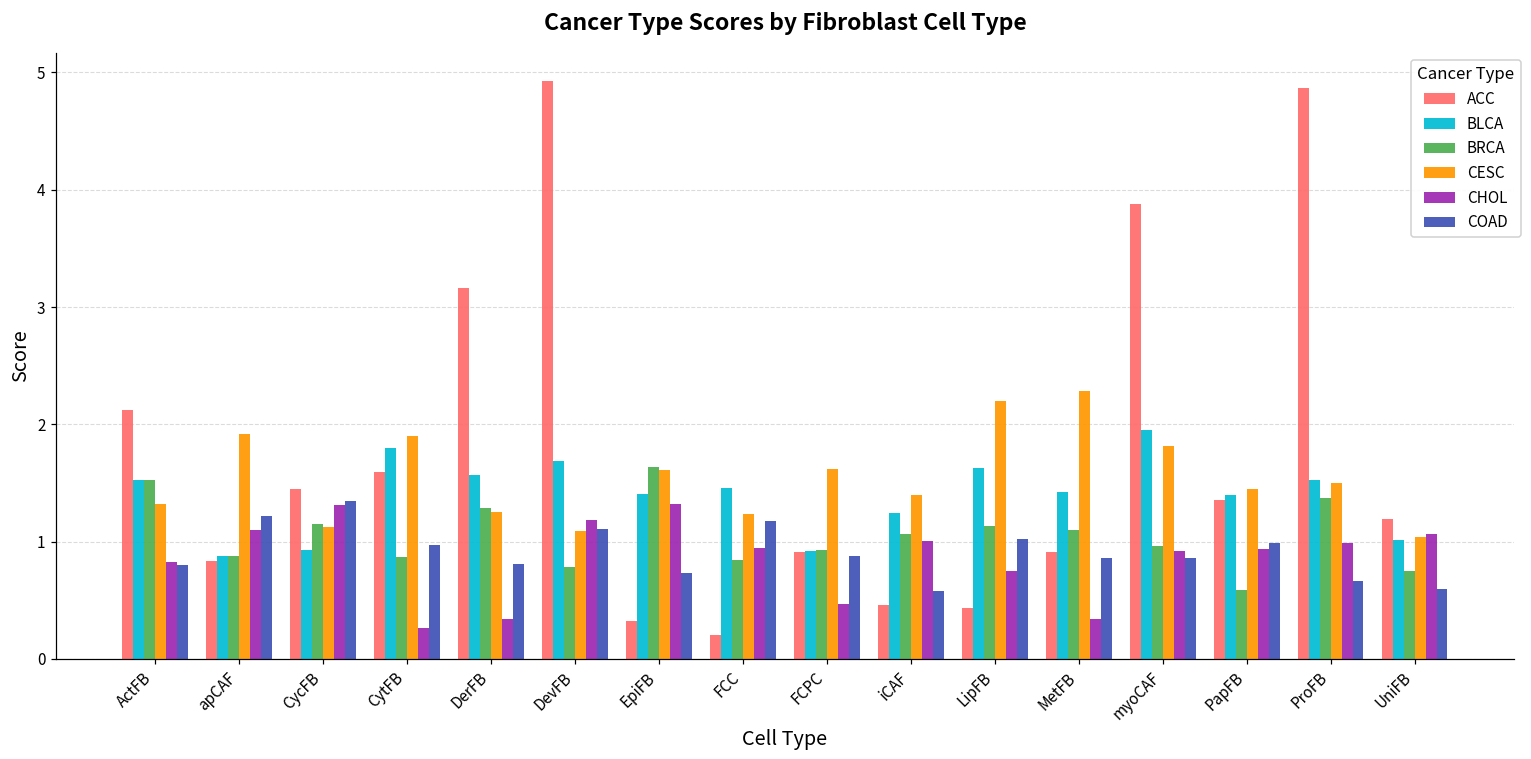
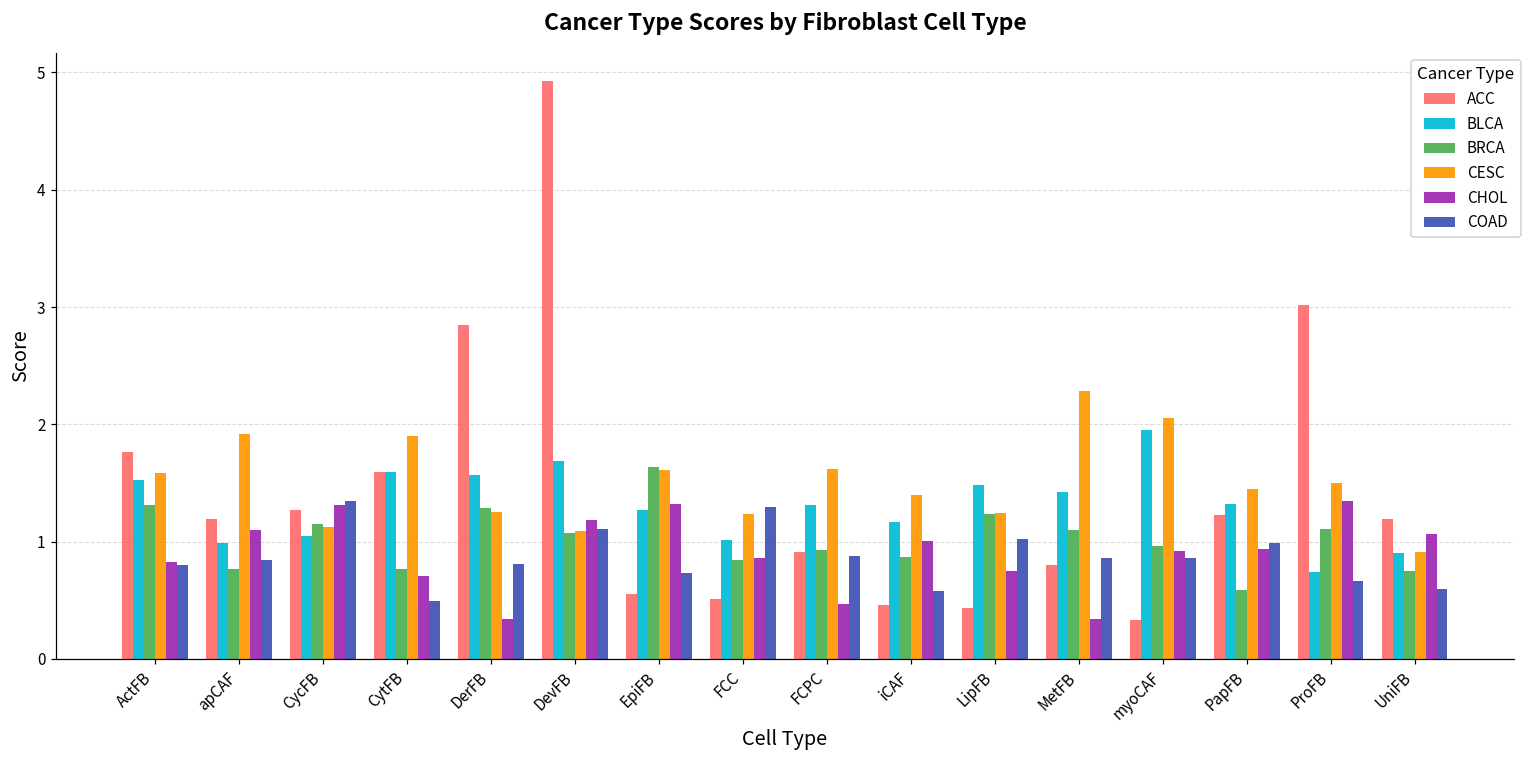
ACC, ActFB: 2.12 -> 1.76
BRCA, ActFB: 1.52 -> 1.32
CESC, ActFB: 1.32 -> 1.58
ACC, apCAF: 0.83 -> 1.20
BLCA, apCAF: 0.88 -> 0.99
BRCA, apCAF: 0.88 -> 0.76
COAD, apCAF: 1.22 -> 0.84
ACC, CycFB: 1.45 -> 1.27
BLCA, CycFB: 0.93 -> 1.05
BLCA, CytFB: 1.80 -> 1.59
BRCA, CytFB: 0.87 -> 0.77
CHOL, CytFB: 0.27 -> 0.71
COAD, CytFB: 0.98 -> 0.49
ACC, DerFB: 3.16 -> 2.85
BRCA, DevFB: 0.78 -> 1.07
ACC, EpiFB: 0.33 -> 0.55
BLCA, EpiFB: 1.41 -> 1.27
ACC, FCC: 0.21 -> 0.51
BLCA, FCC: 1.46 -> 1.02
CHOL, FCC: 0.94 -> 0.86
COAD, FCC: 1.18 -> 1.30
BLCA, FCPC: 0.92 -> 1.31
BLCA, iCAF: 1.24 -> 1.17
BRCA, iCAF: 1.06 -> 0.87
BLCA, LipFB: 1.63 -> 1.48
BRCA, LipFB: 1.13 -> 1.24
CESC, LipFB: 2.20 -> 1.24
ACC, MetFB: 0.91 -> 0.80
ACC, myoCAF: 3.88 -> 0.34
CESC, myoCAF: 1.81 -> 2.06
ACC, PapFB: 1.35 -> 1.23
BLCA, PapFB: 1.40 -> 1.32
ACC, ProFB: 4.87 -> 3.02
BLCA, ProFB: 1.53 -> 0.74
BRCA, ProFB: 1.37 -> 1.10
CHOL, ProFB: 0.99 -> 1.34
BLCA, UniFB: 1.01 -> 0.91
CESC, UniFB: 1.04 -> 0.91
